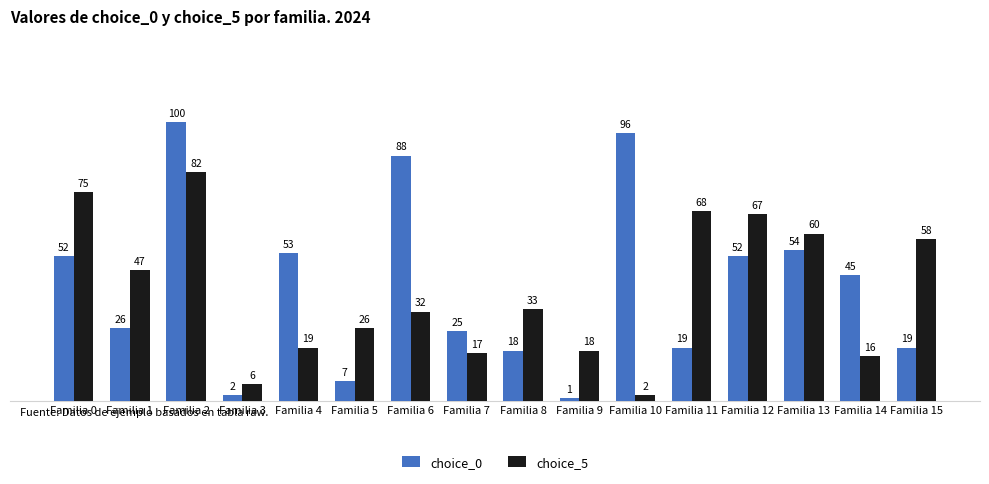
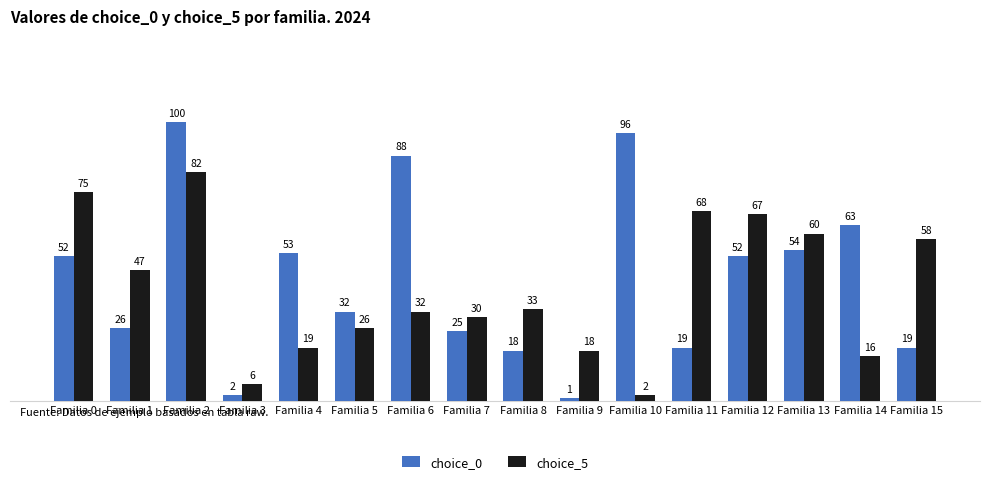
choice_0, Familia 5: 7 -> 32
choice_5, Familia 7: 17 -> 30
choice_0, Familia 14: 45 -> 63
